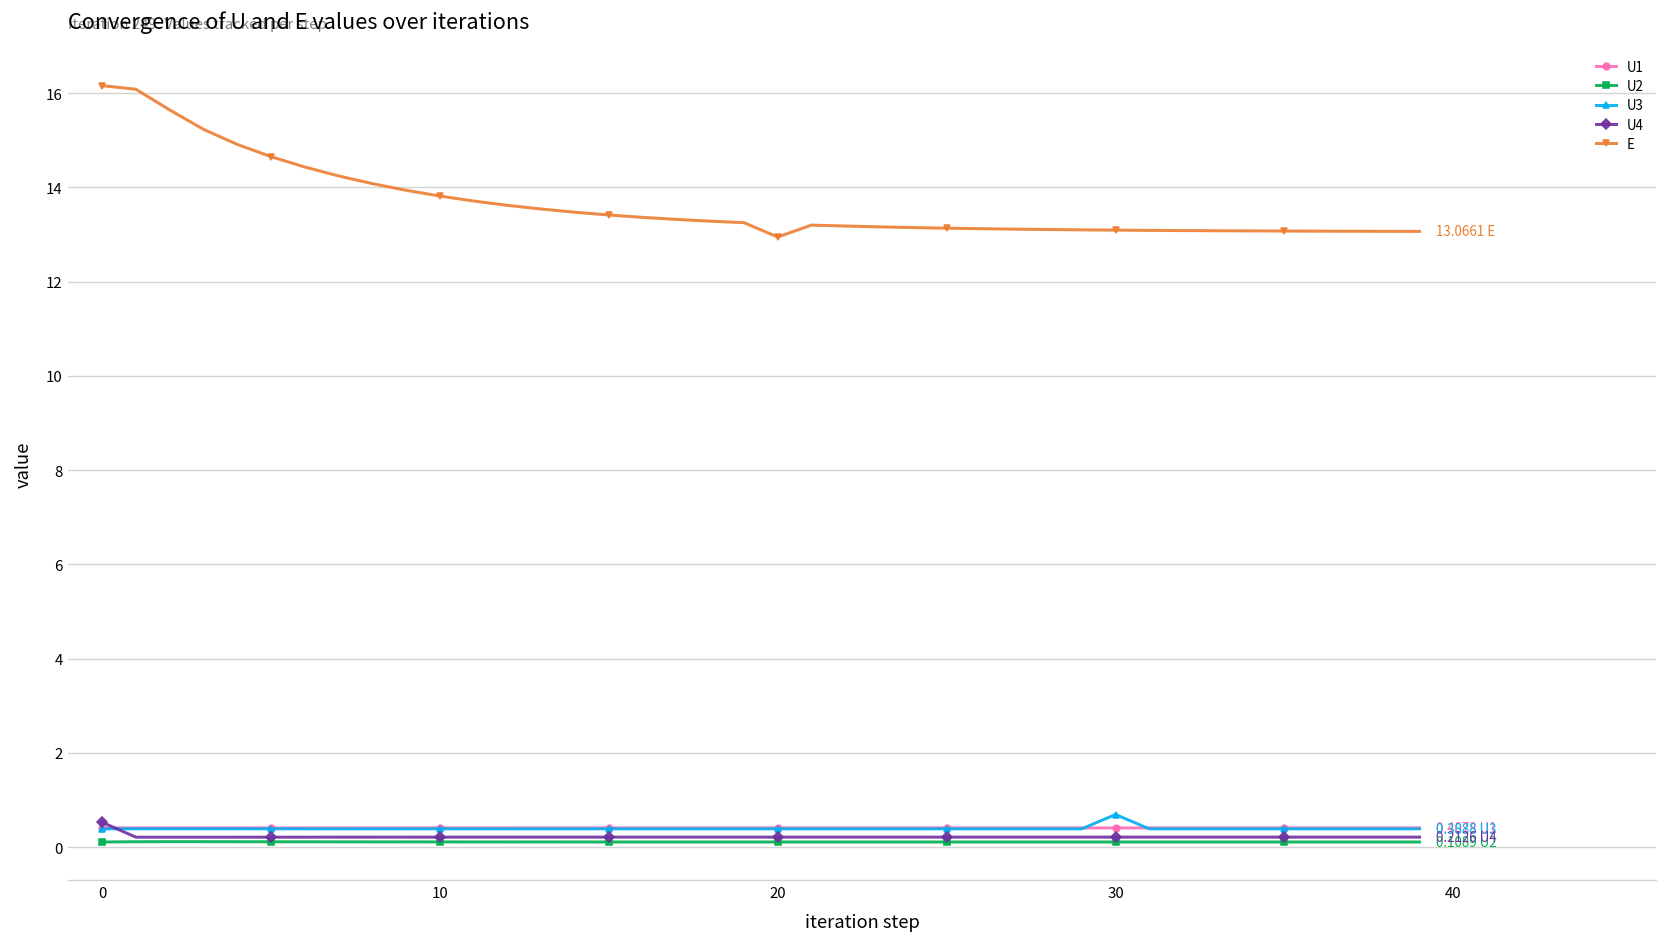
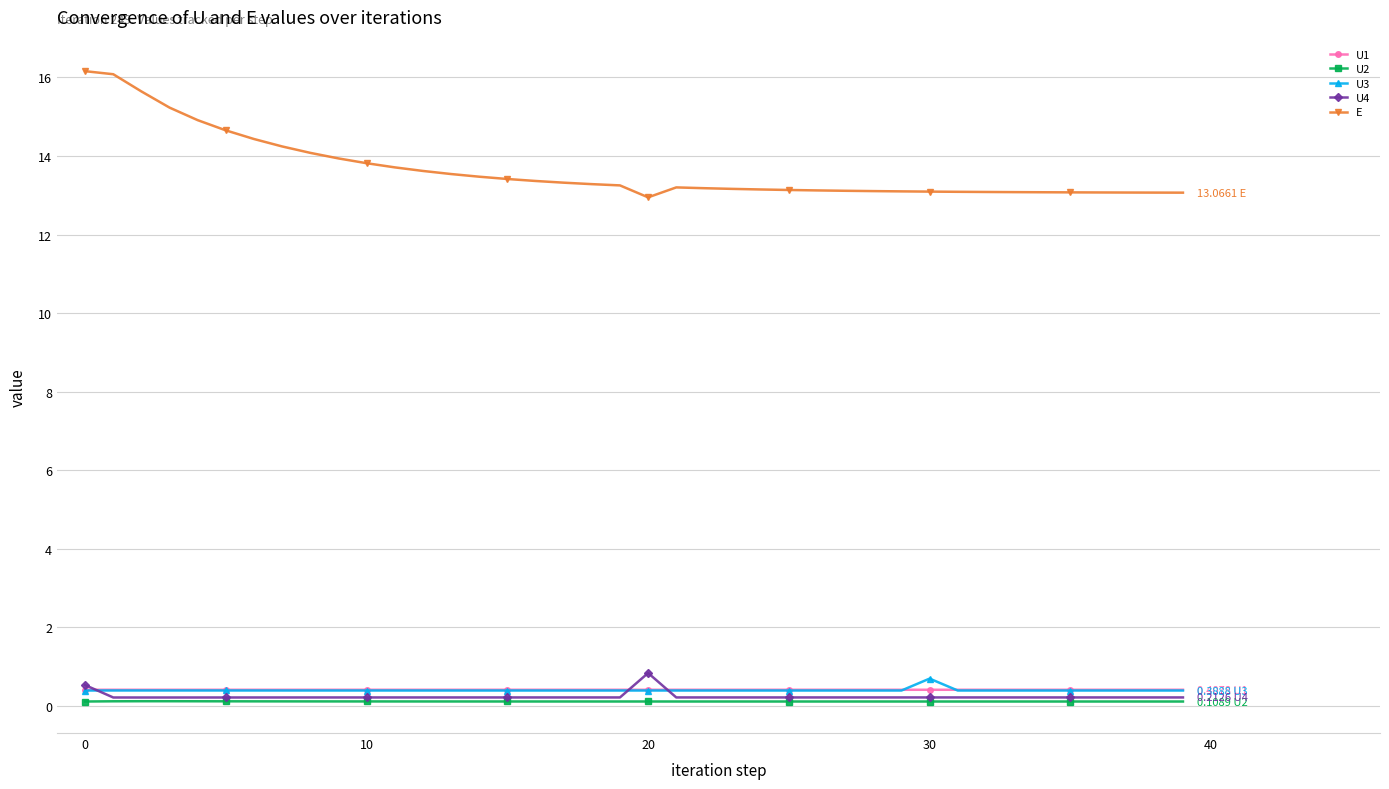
U4, 20: 0.2 -> 0.8
